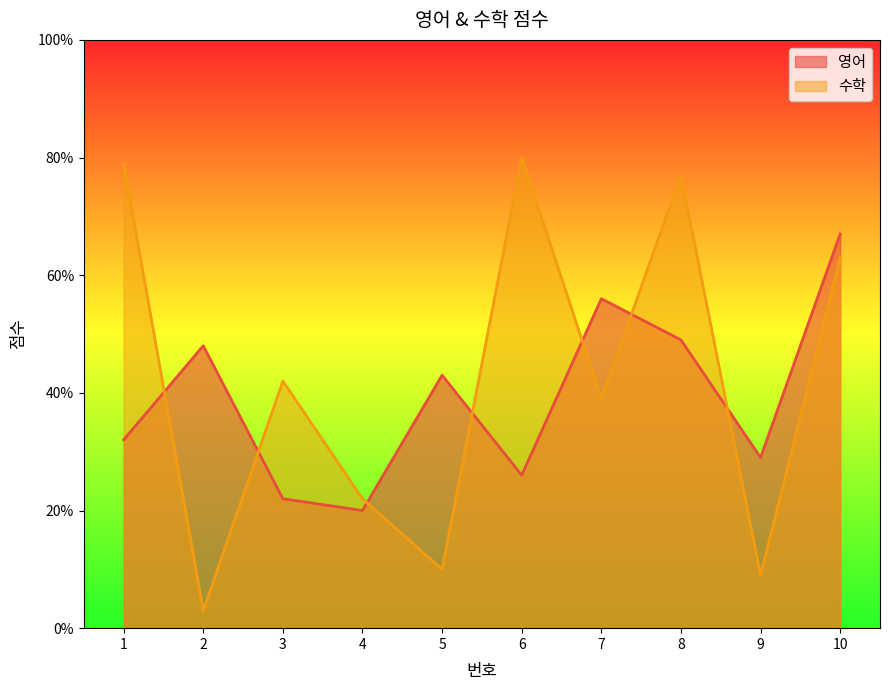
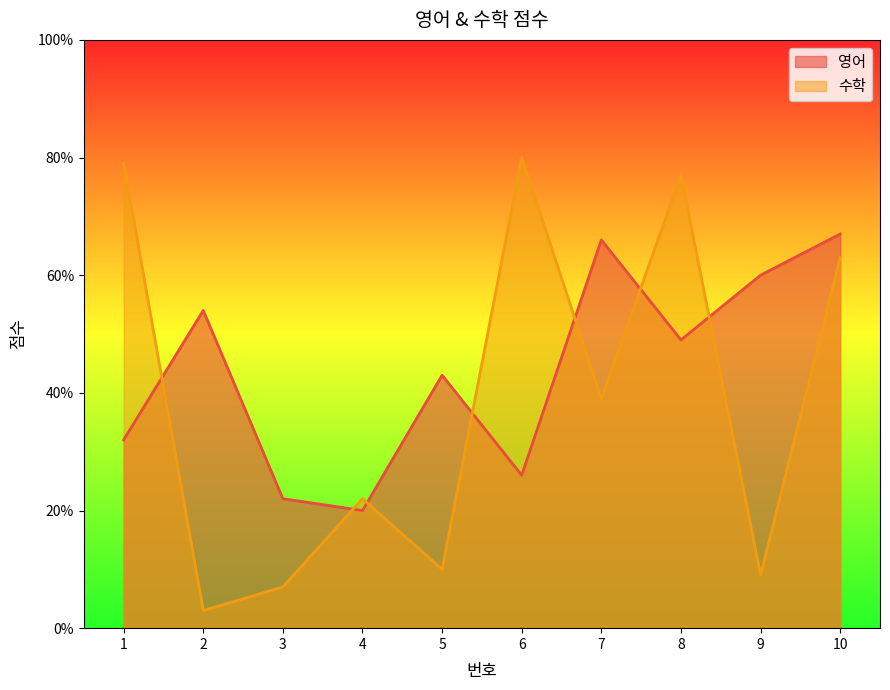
영어, 2: 48% -> 54%
수학, 3: 42% -> 7%
영어, 7: 56% -> 66%
영어, 9: 29% -> 60%
